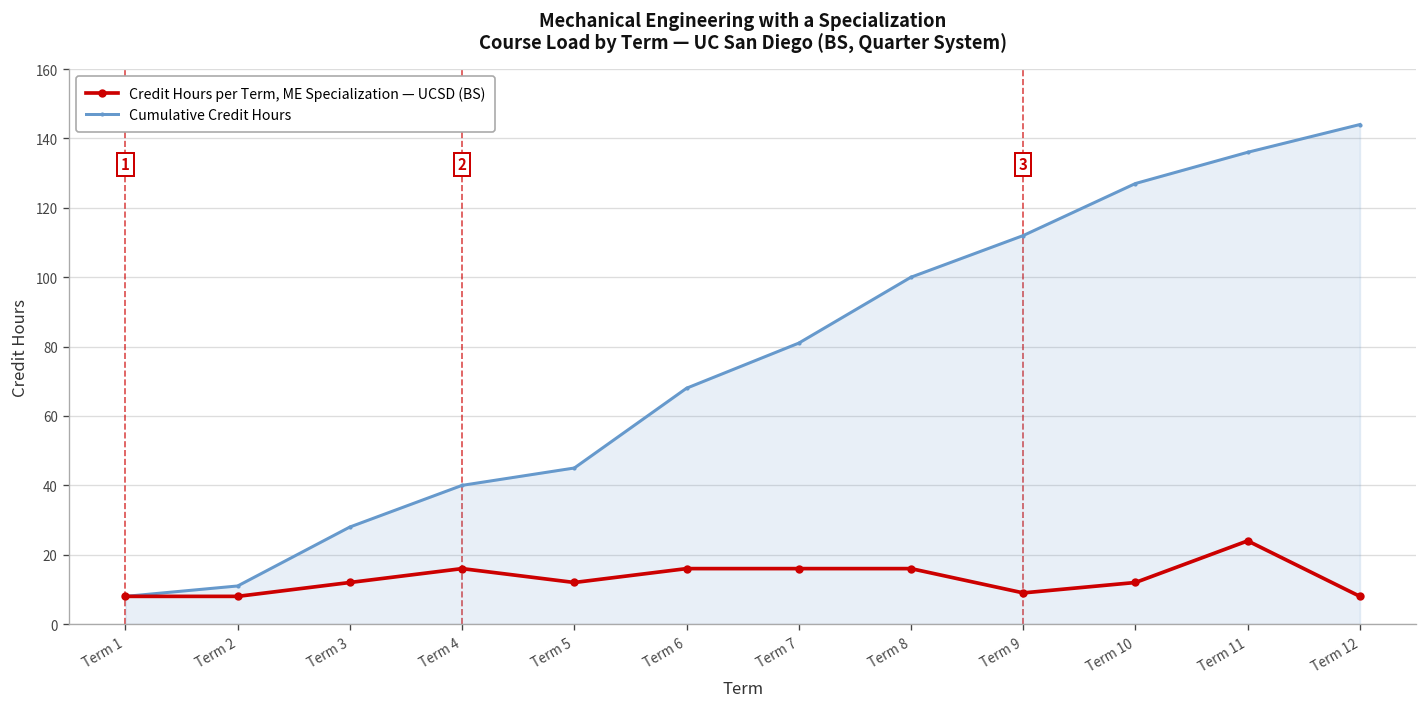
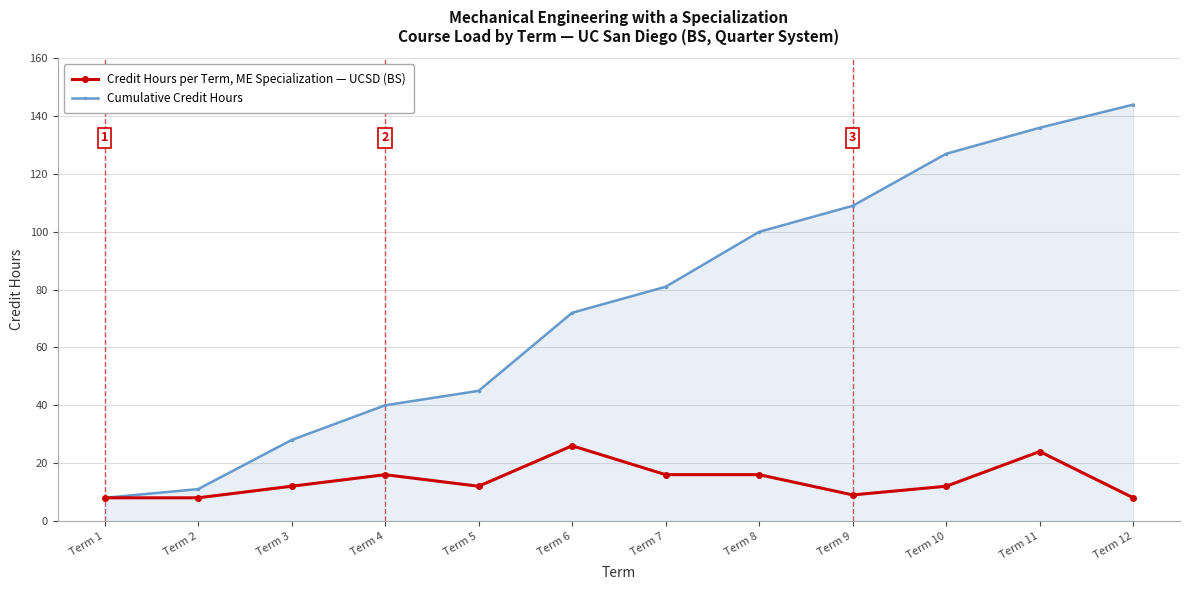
Credit Hours per Term, ME Specialization — UCSD (BS), Term 6: 16 -> 26
Cumulative Credit Hours, Term 6: 68 -> 72
Cumulative Credit Hours, Term 9: 112 -> 109
